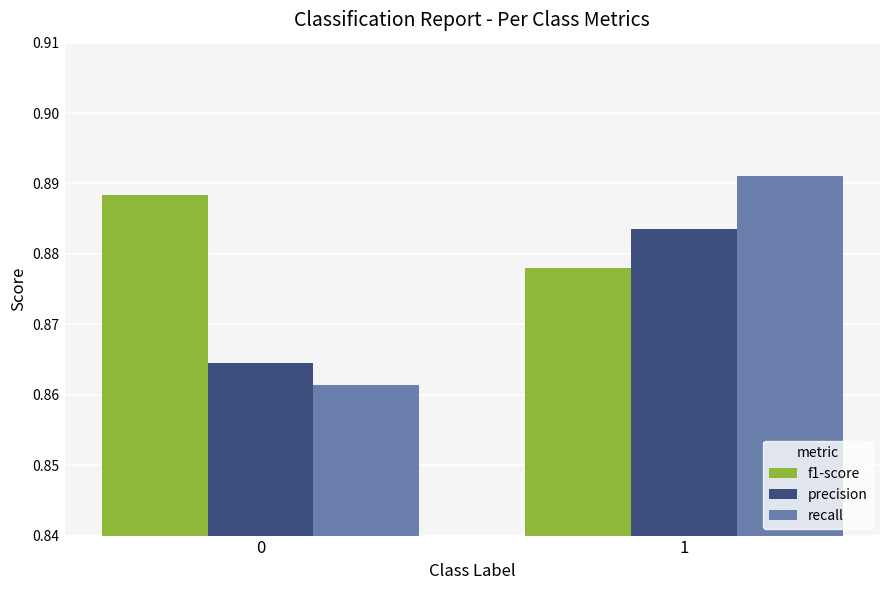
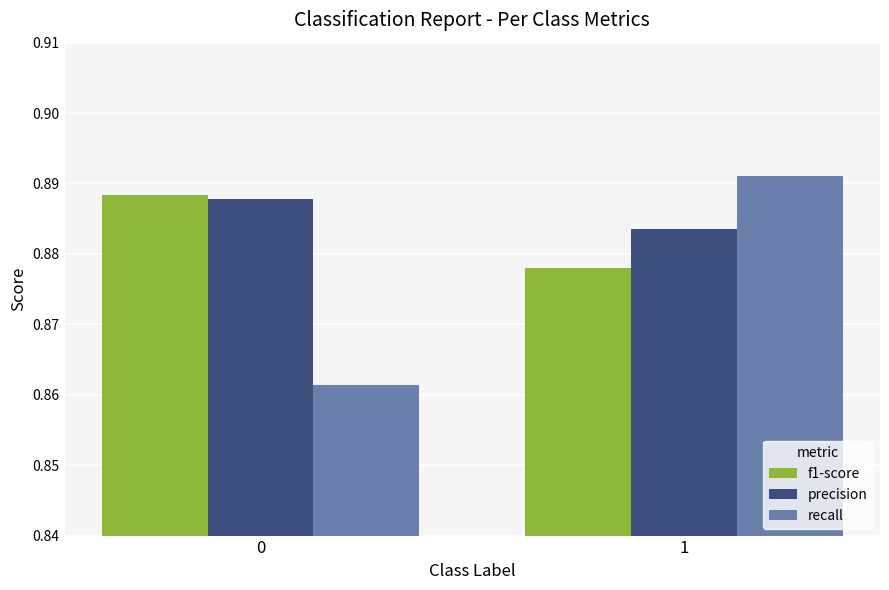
precision, 0: 0.865 -> 0.888
